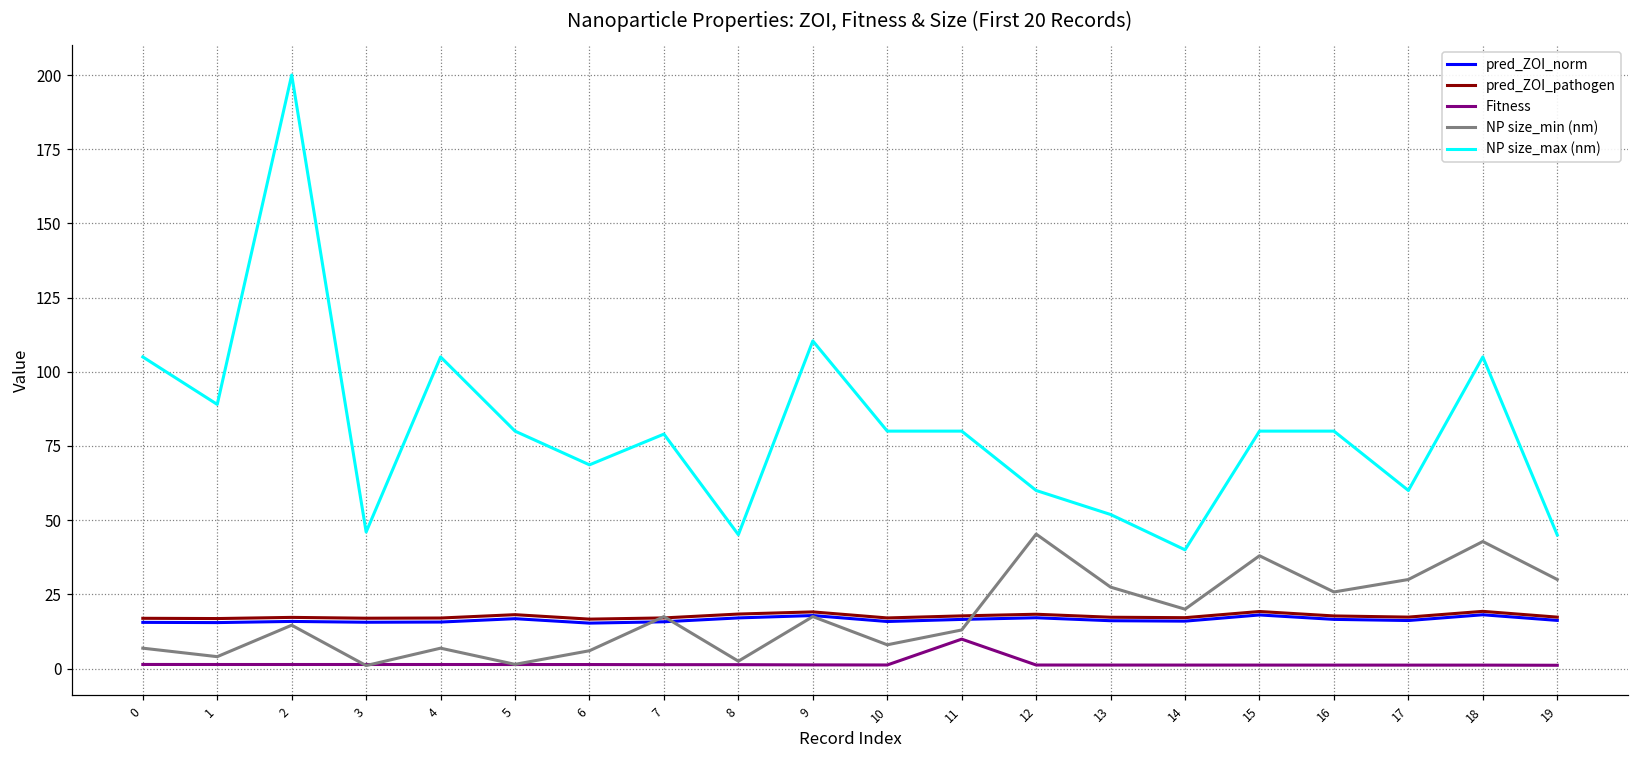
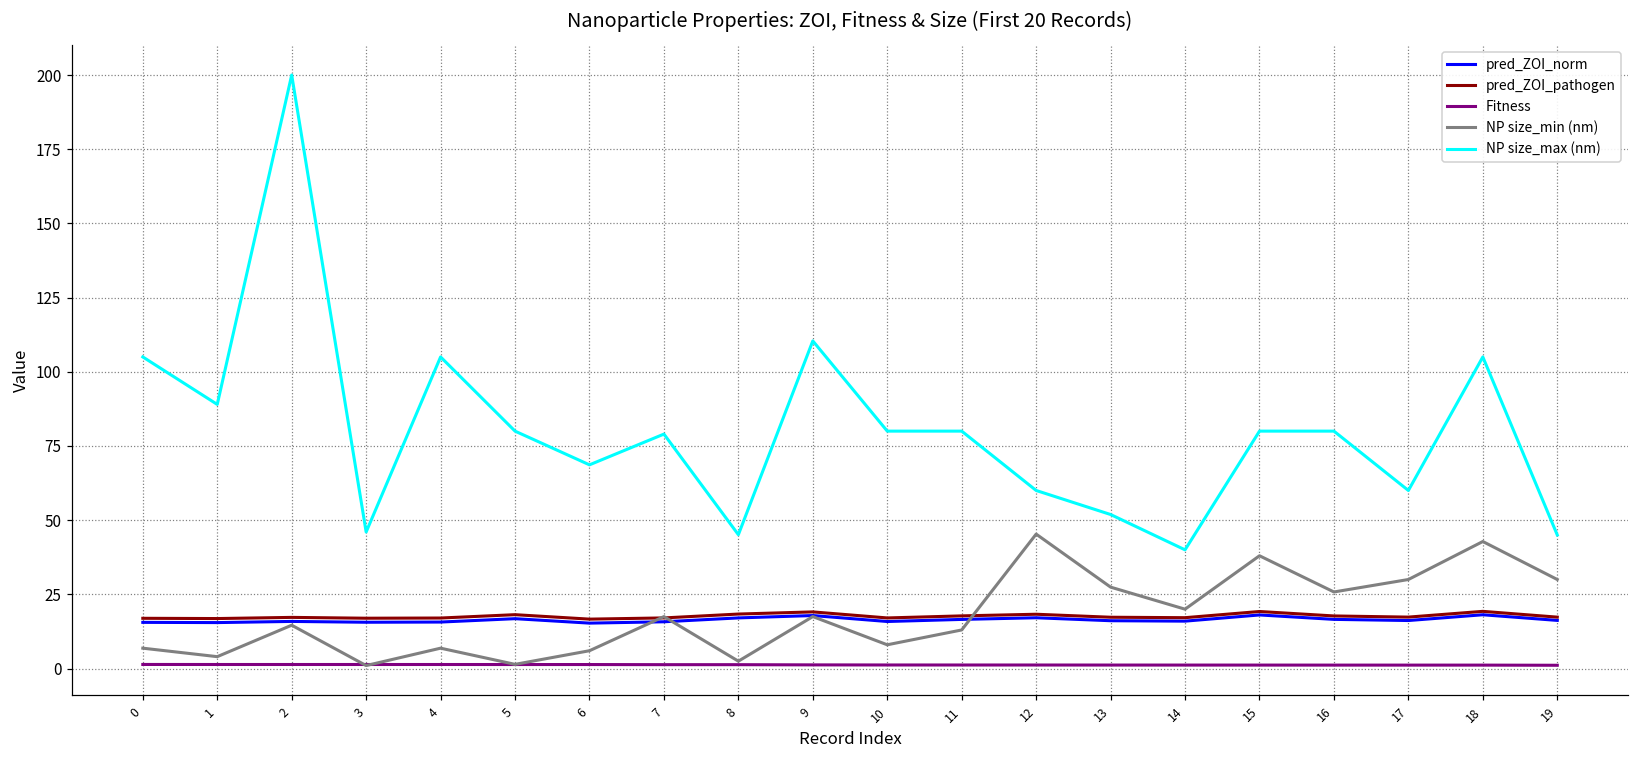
Fitness, 11: 10 -> 1
